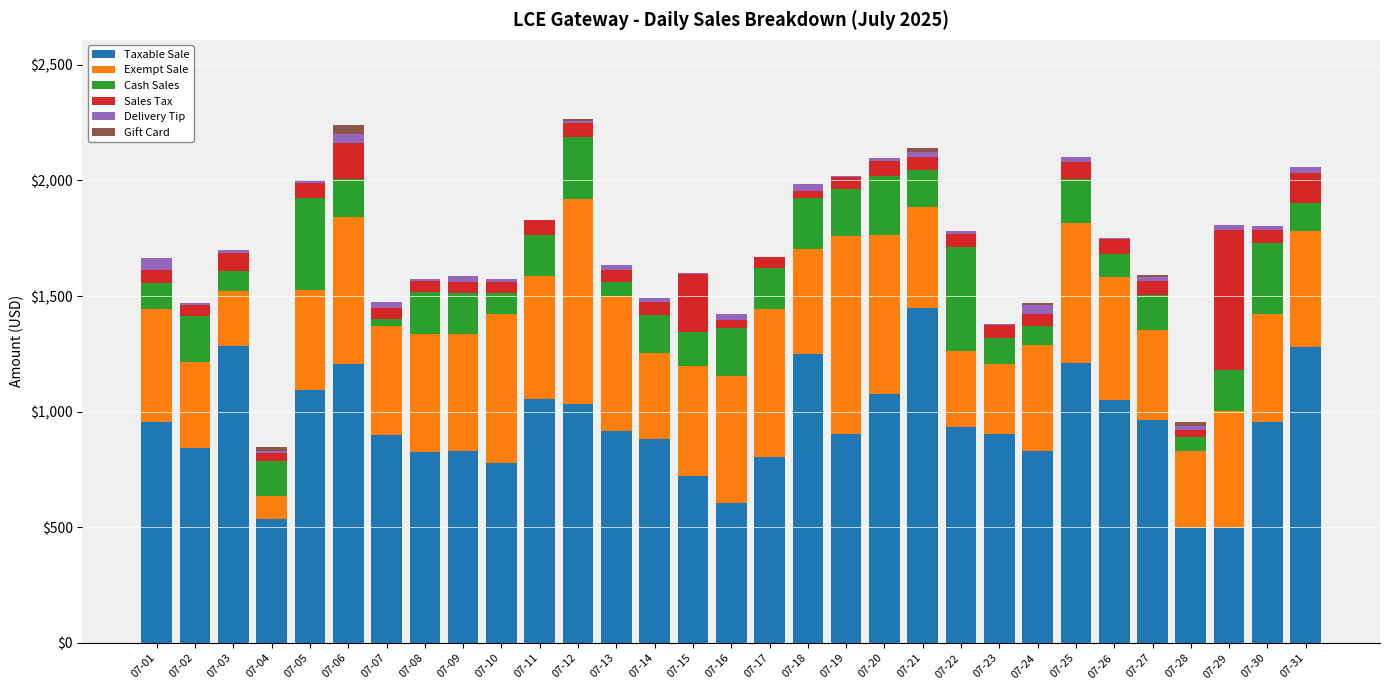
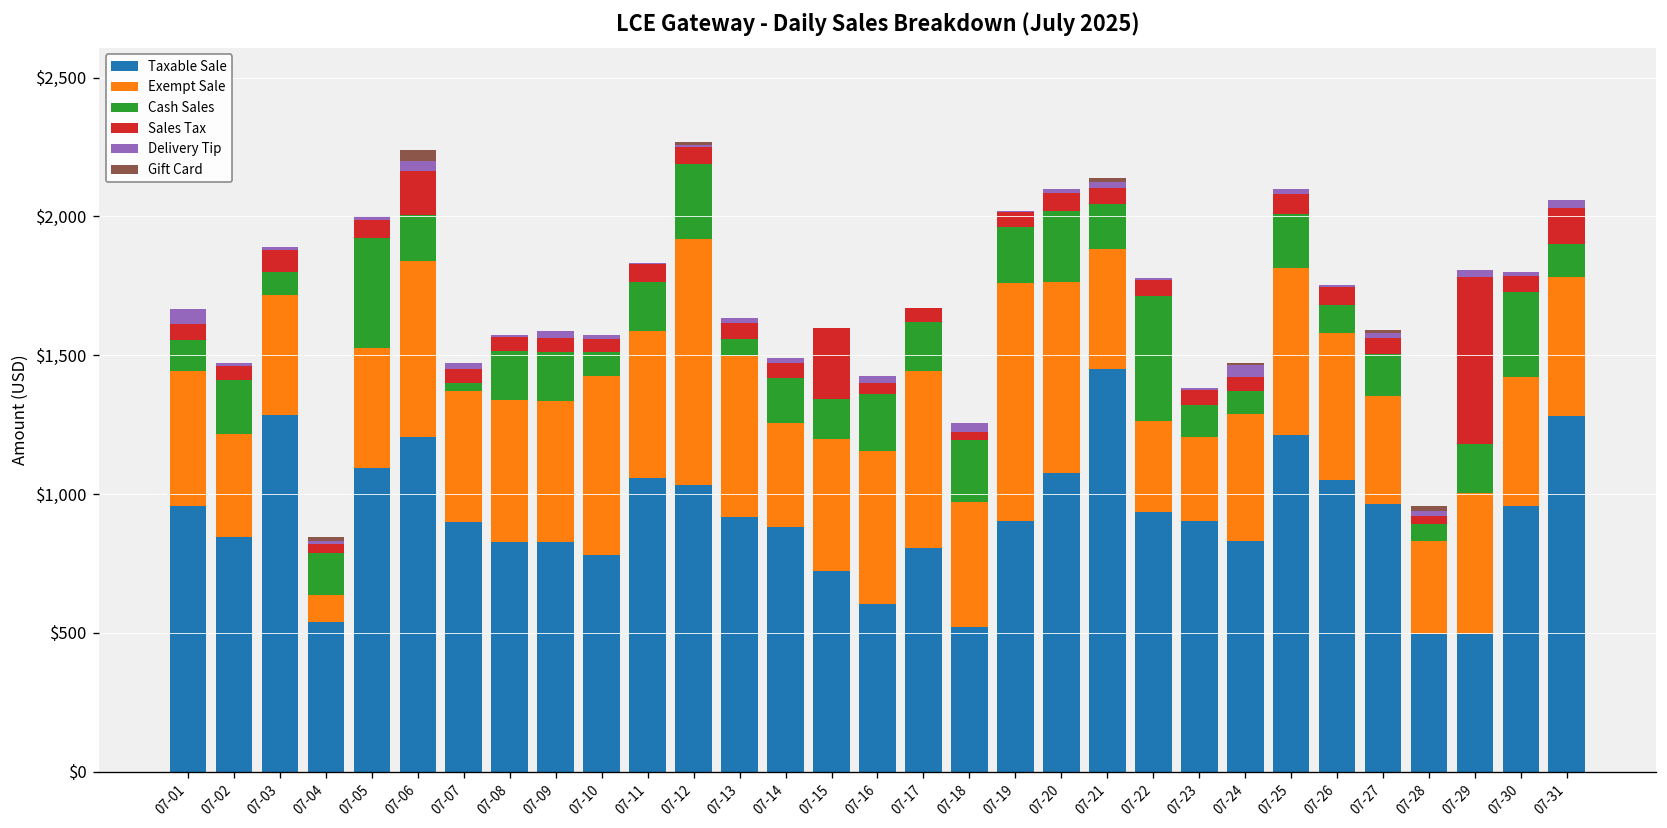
Exempt Sale, 07-03: $240 -> $430
Taxable Sale, 07-18: $1,250 -> $520
